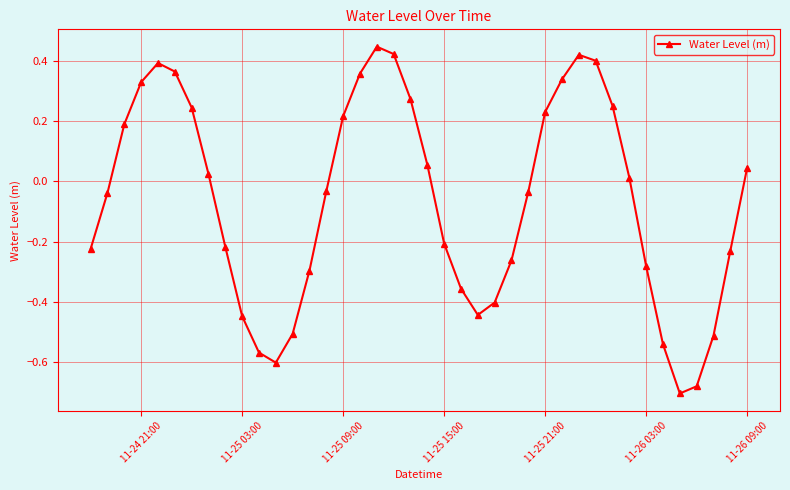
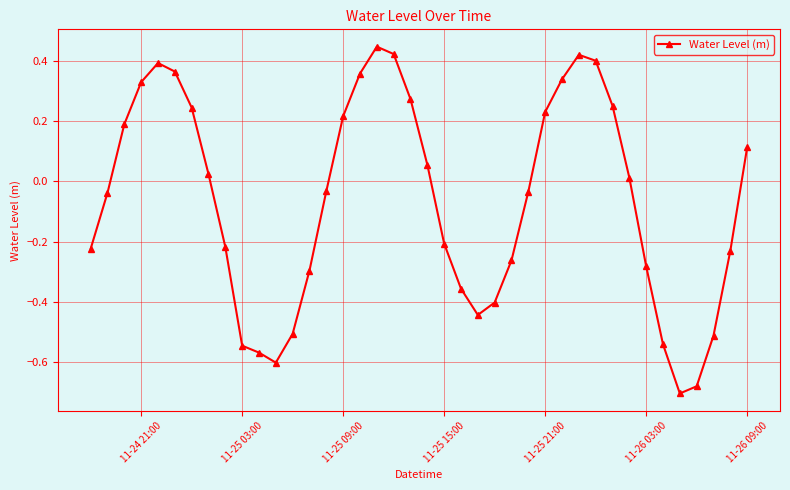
11-25 03:00: -0.45 -> -0.55
11-26 09:00: 0.05 -> 0.11
